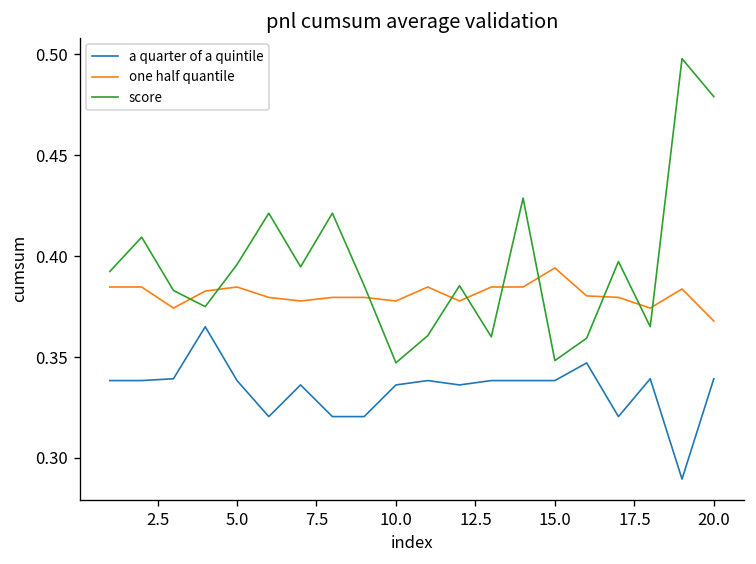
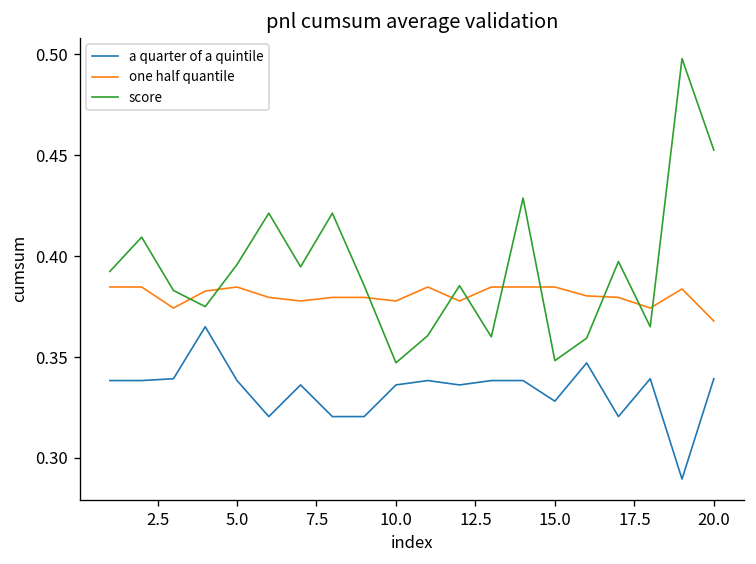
a quarter of a quintile, 15.0: 0.338 -> 0.328
one half quantile, 15.0: 0.394 -> 0.385
score, 20.0: 0.479 -> 0.453
